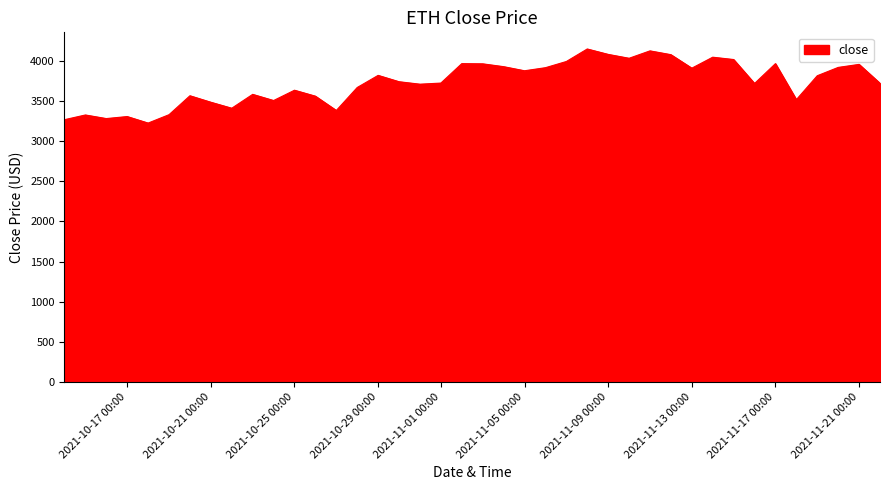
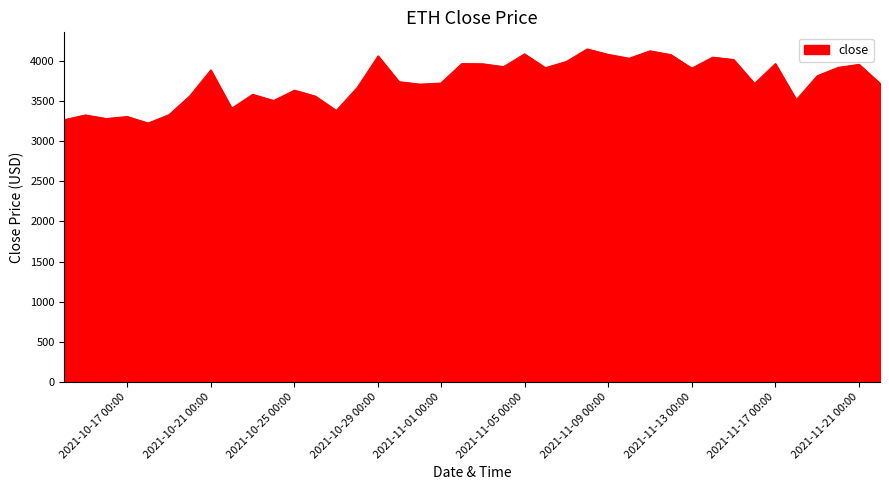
2021-10-21 00:00: 3500 -> 3900
2021-10-29 00:00: 3800 -> 4100
2021-11-05 00:00: 3900 -> 4100
